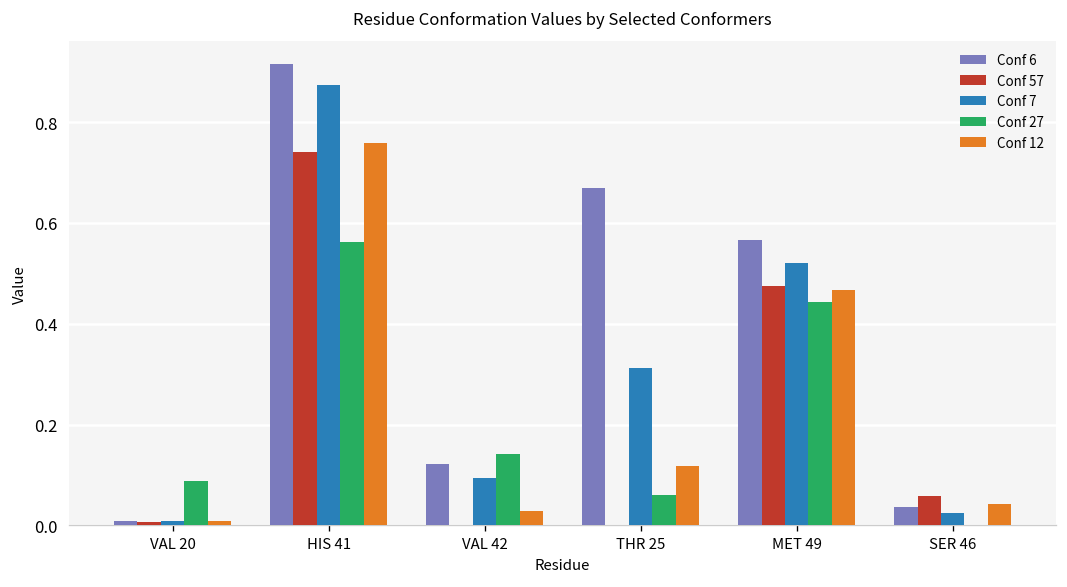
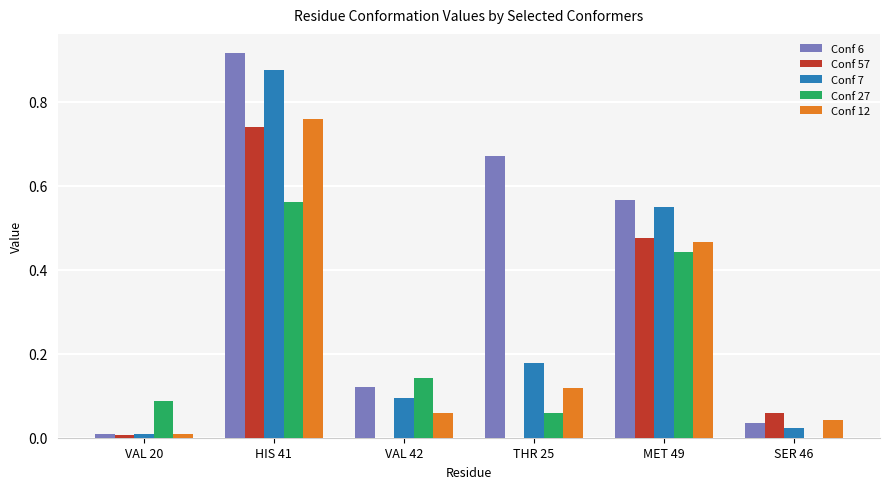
Conf 12, VAL 42: 0.03 -> 0.06
Conf 7, THR 25: 0.31 -> 0.18
Conf 7, MET 49: 0.52 -> 0.55
